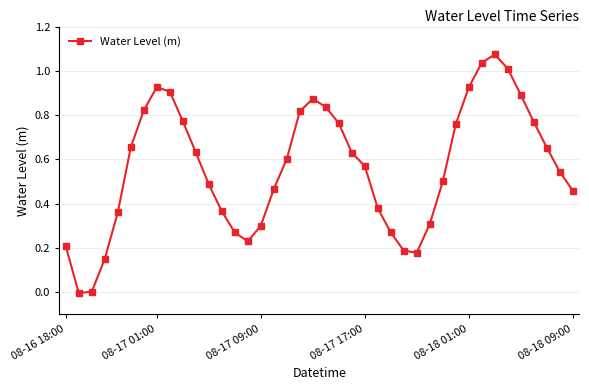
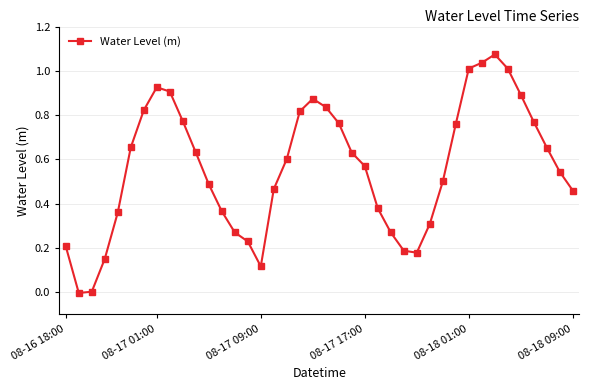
08-17 09:00: 0.30 -> 0.12
08-18 01:00: 0.93 -> 1.01
